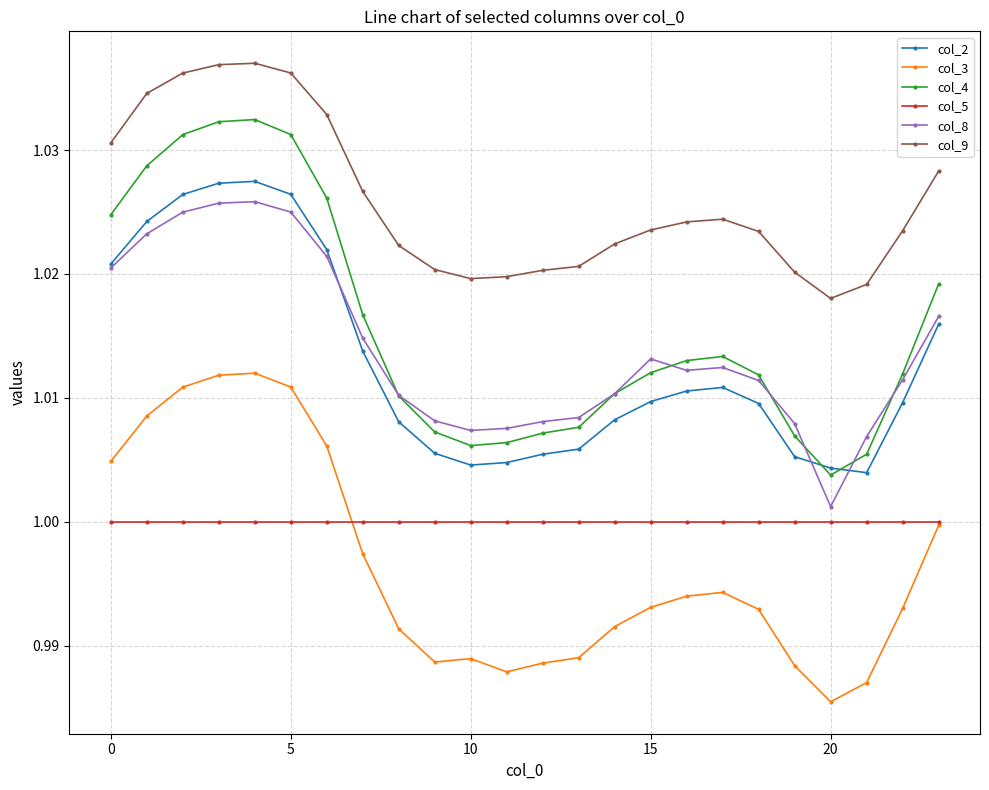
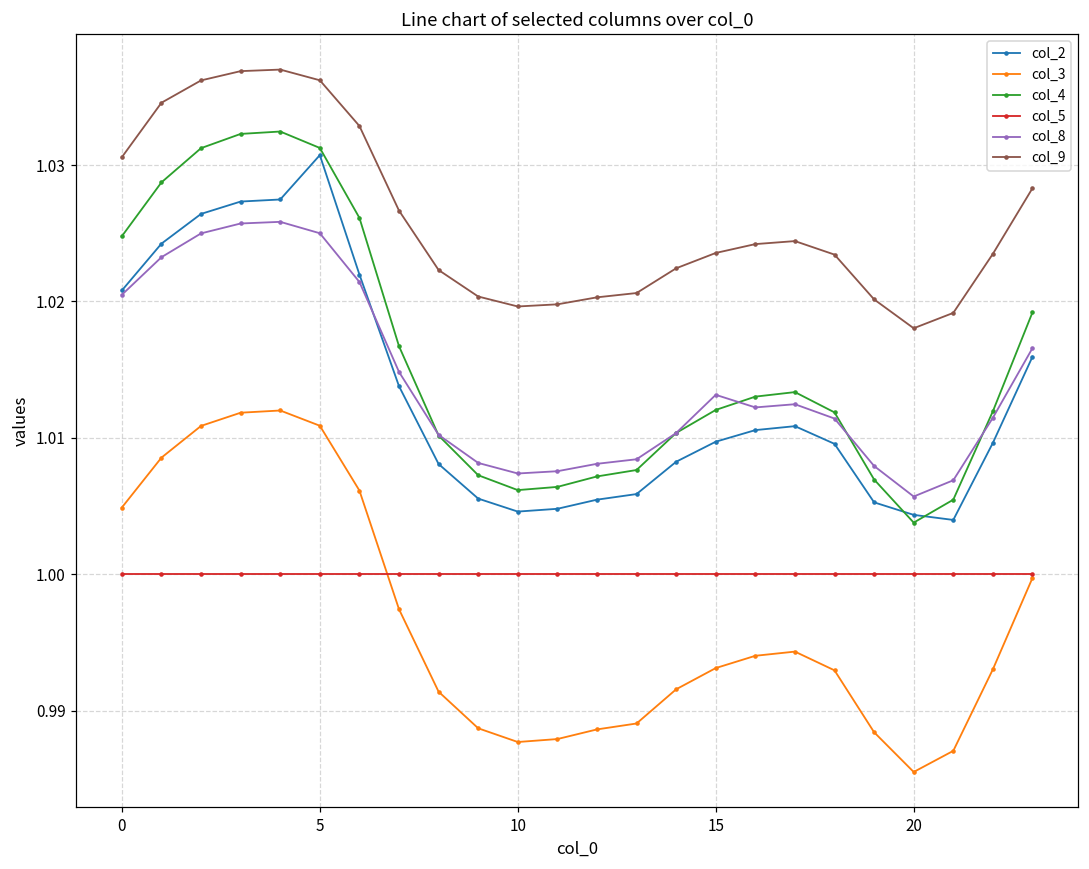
col_2, 5: 1.0264 -> 1.0307
col_3, 10: 0.9890 -> 0.9877
col_8, 20: 1.0012 -> 1.0057
